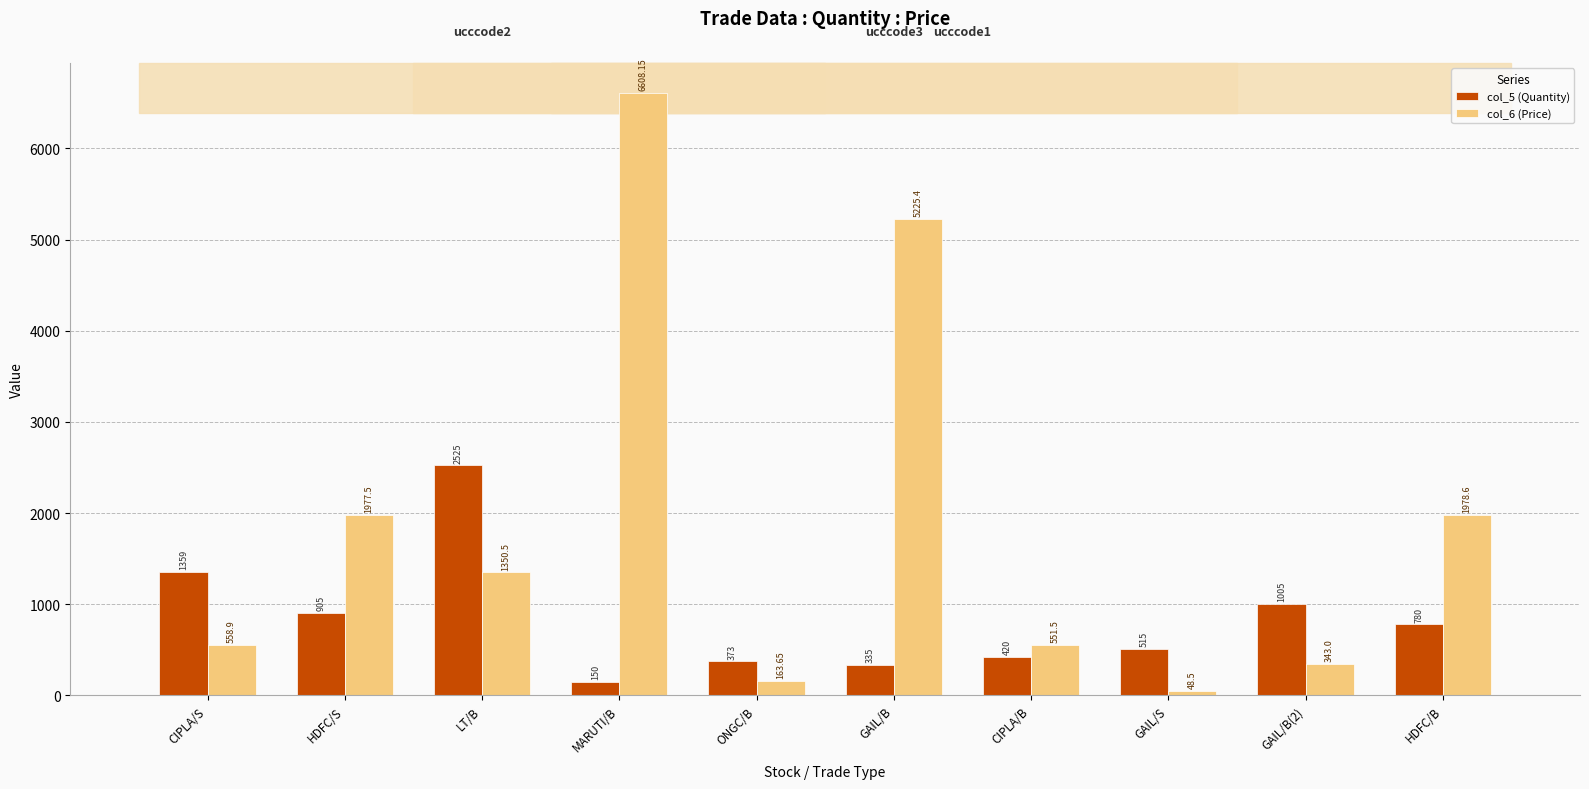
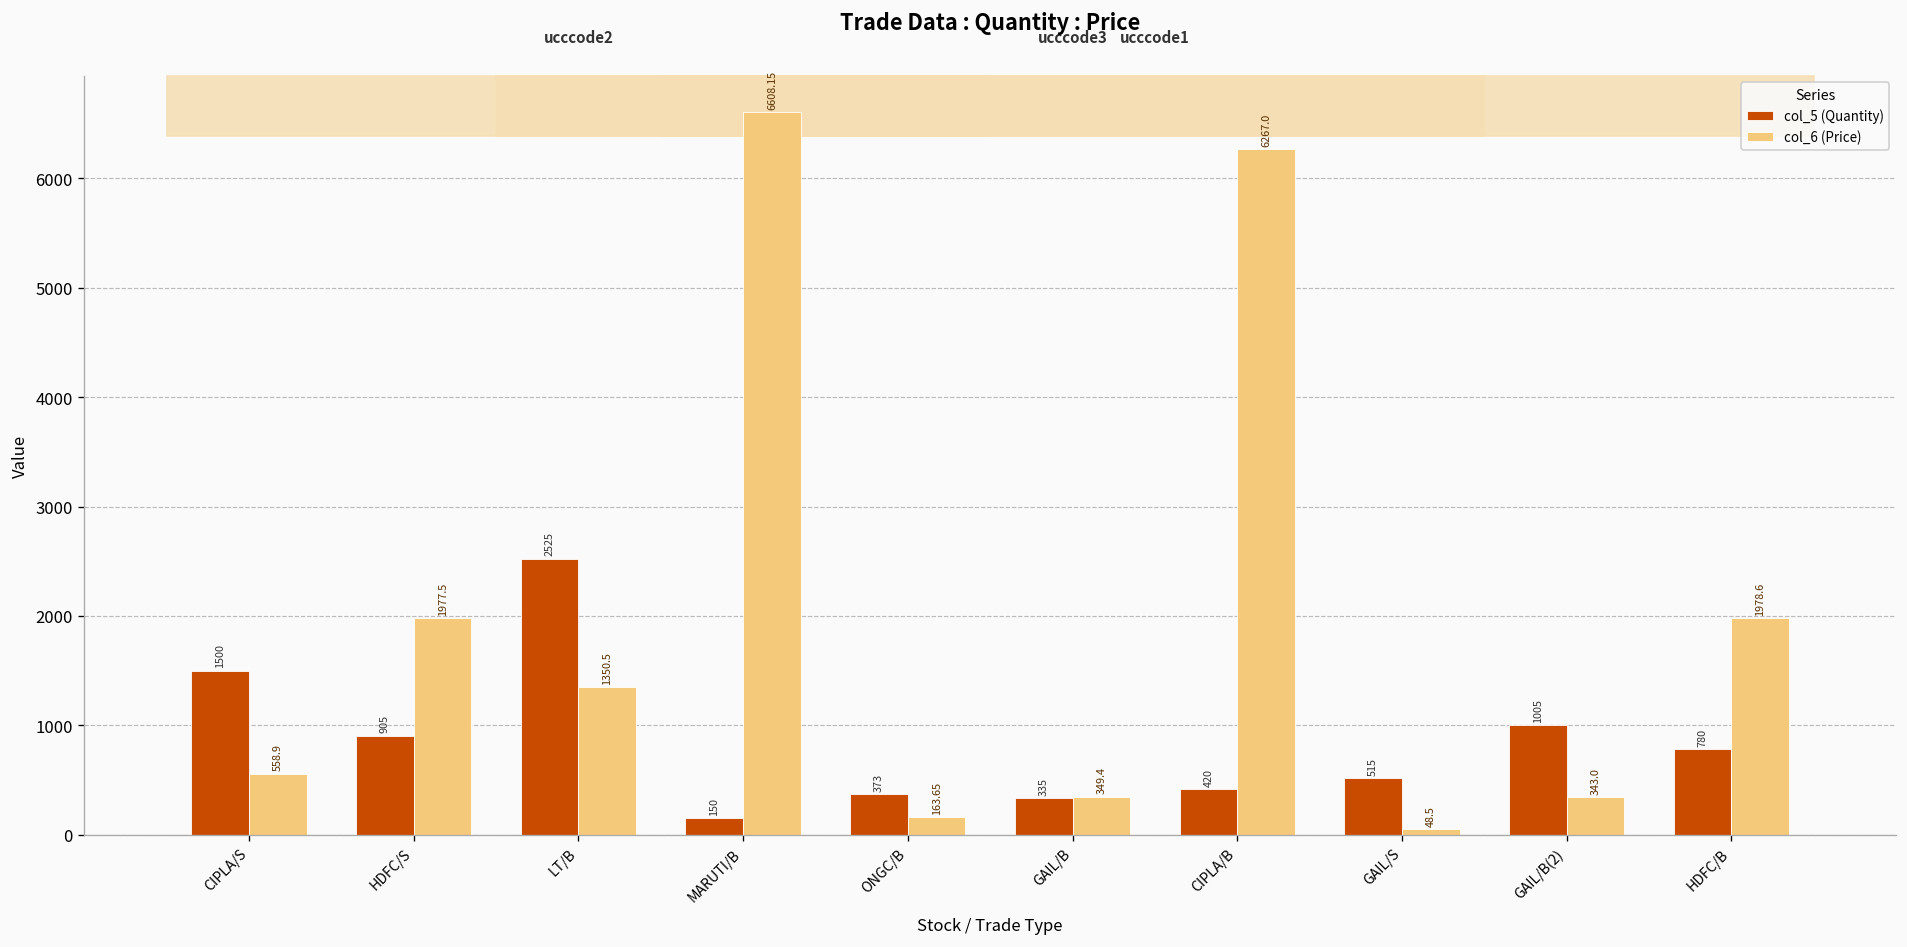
col_5 (Quantity), CIPLA/S: 1359 -> 1500
col_6 (Price), GAIL/B: 5225.4 -> 349.4
col_6 (Price), CIPLA/B: 600 -> 6300
